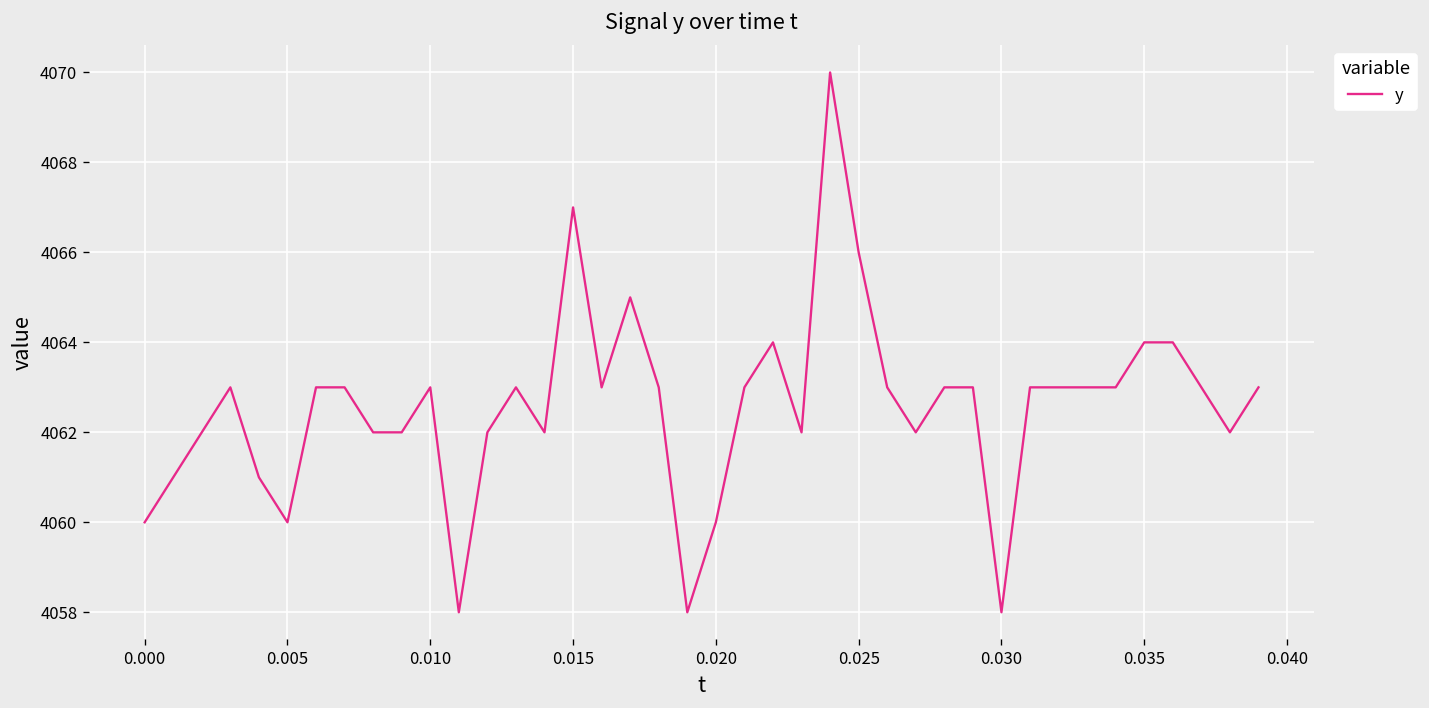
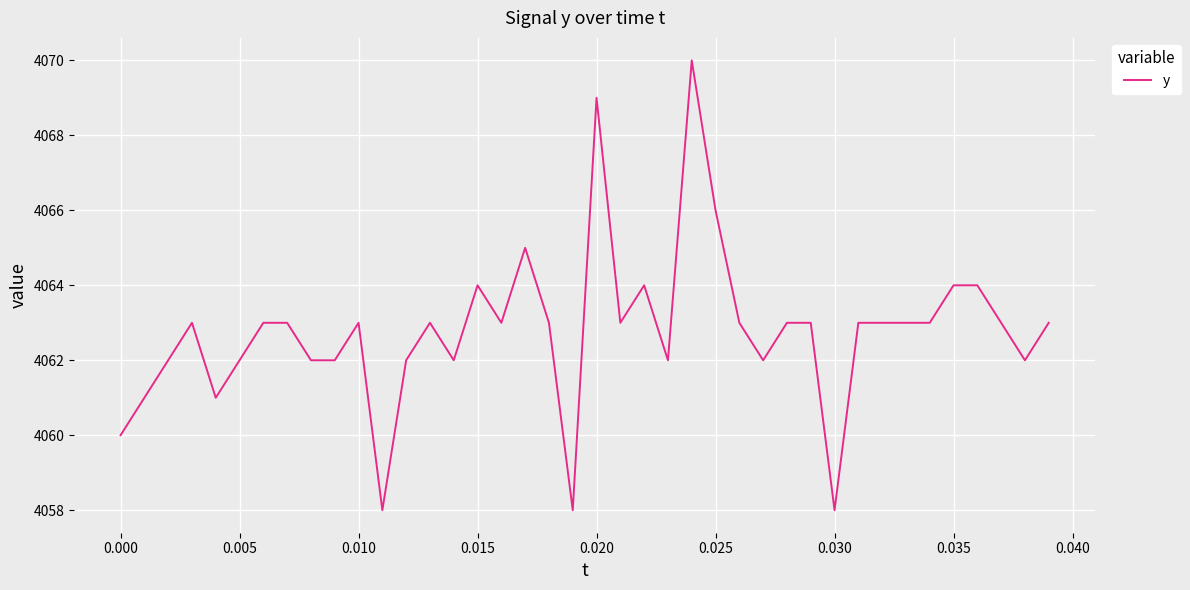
0.005: 4060 -> 4062
0.015: 4067 -> 4064
0.020: 4060 -> 4069
